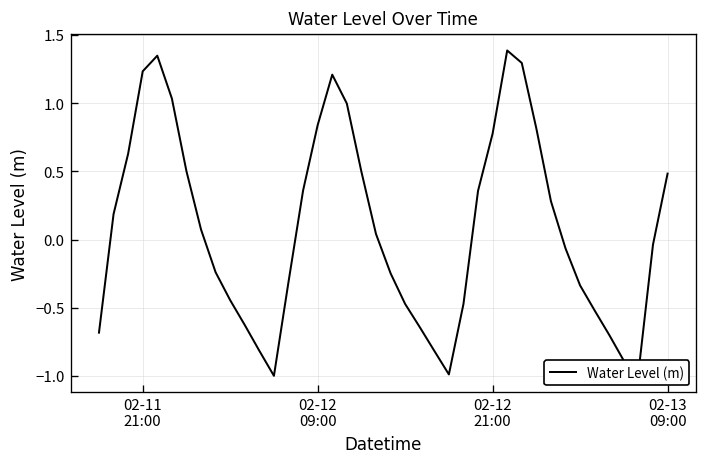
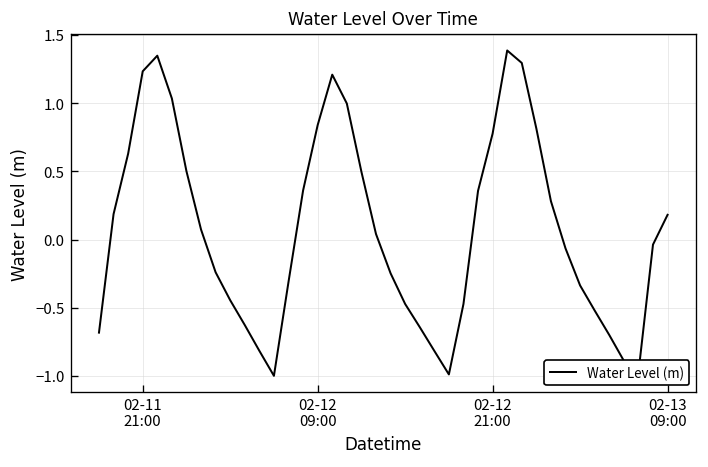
02-13 09:00: 0.48 -> 0.18
